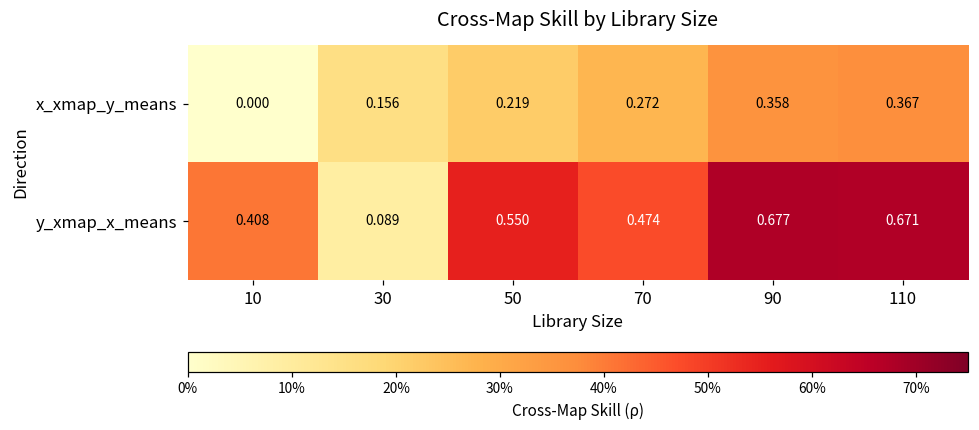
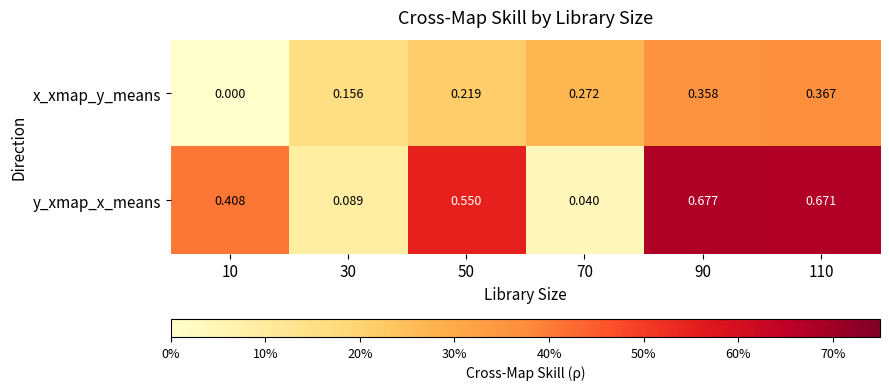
y_xmap_x_means, 70: 0.474 -> 0.040
